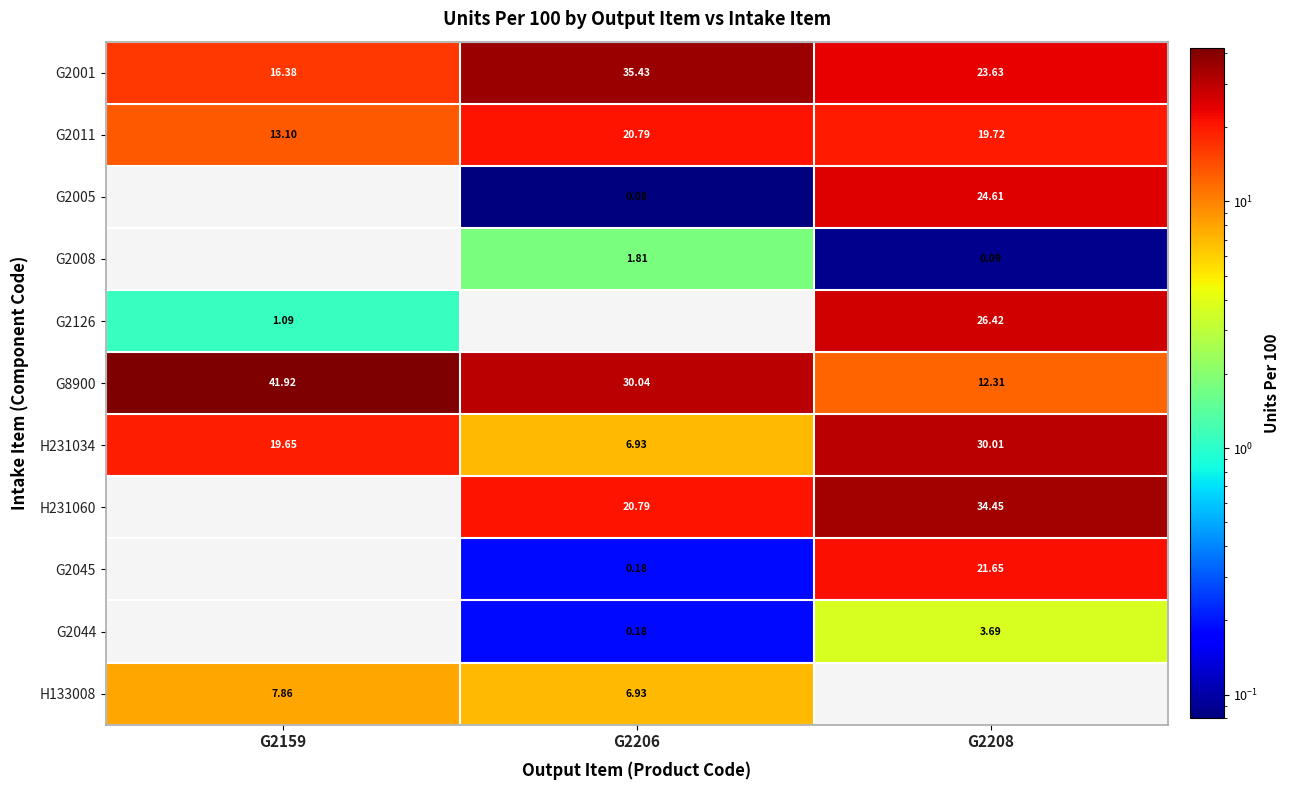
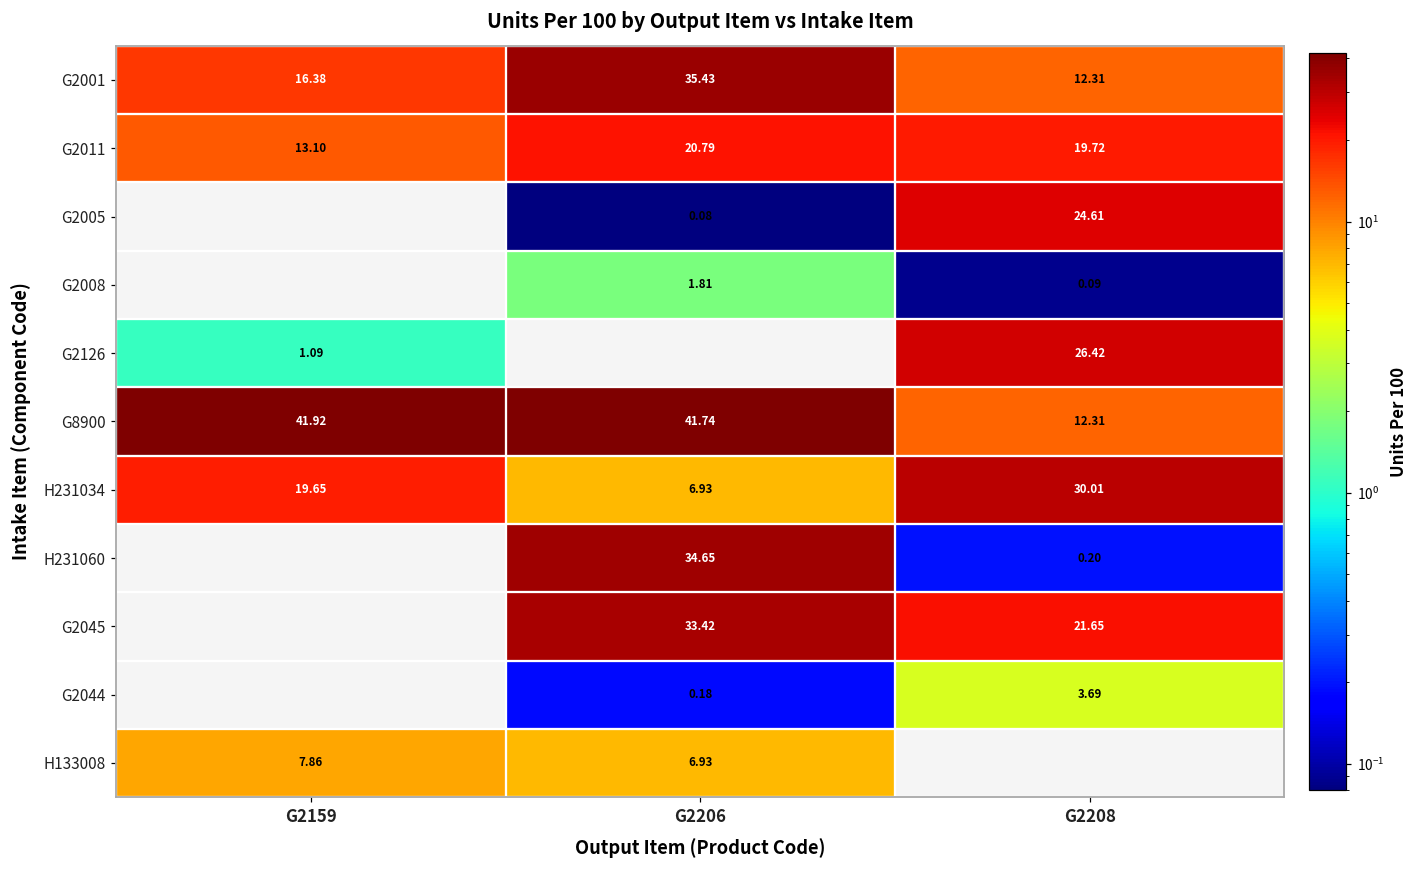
G2001, G2208: 23.63 -> 12.31
G8900, G2206: 30.04 -> 41.74
H231060, G2206: 20.79 -> 34.65
H231060, G2208: 34.45 -> 0.20
G2045, G2206: 0.18 -> 33.42
